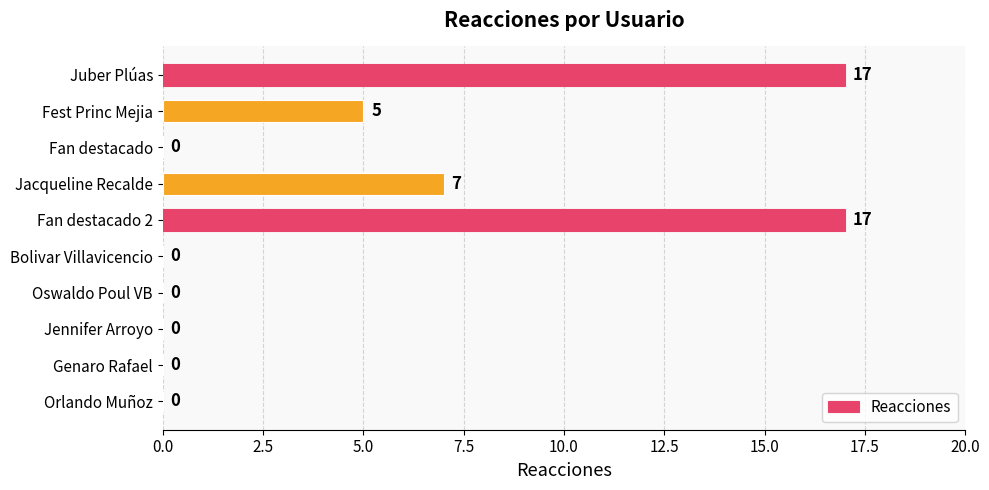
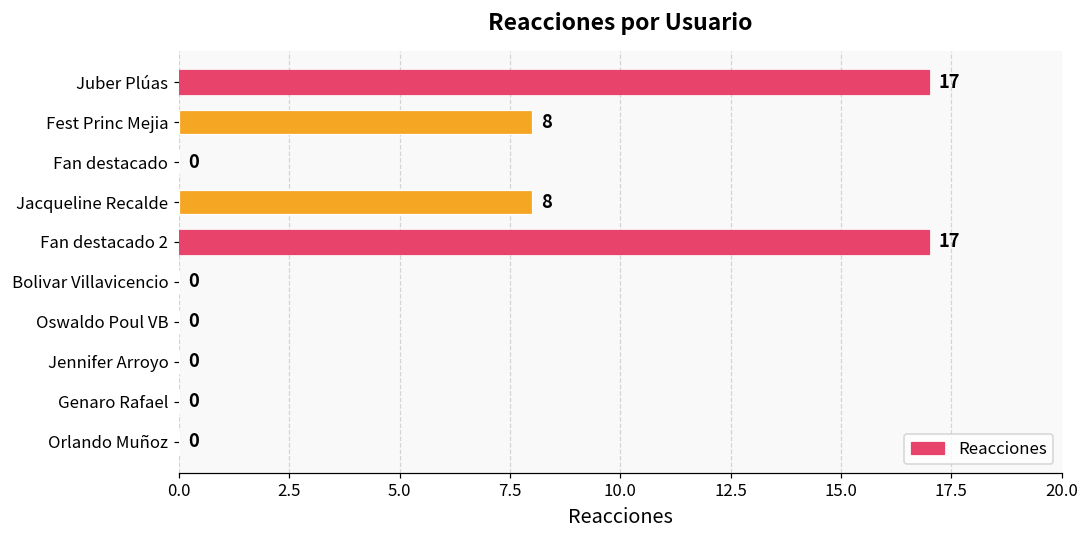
Fest Princ Mejia: 5 -> 8
Jacqueline Recalde: 7 -> 8
